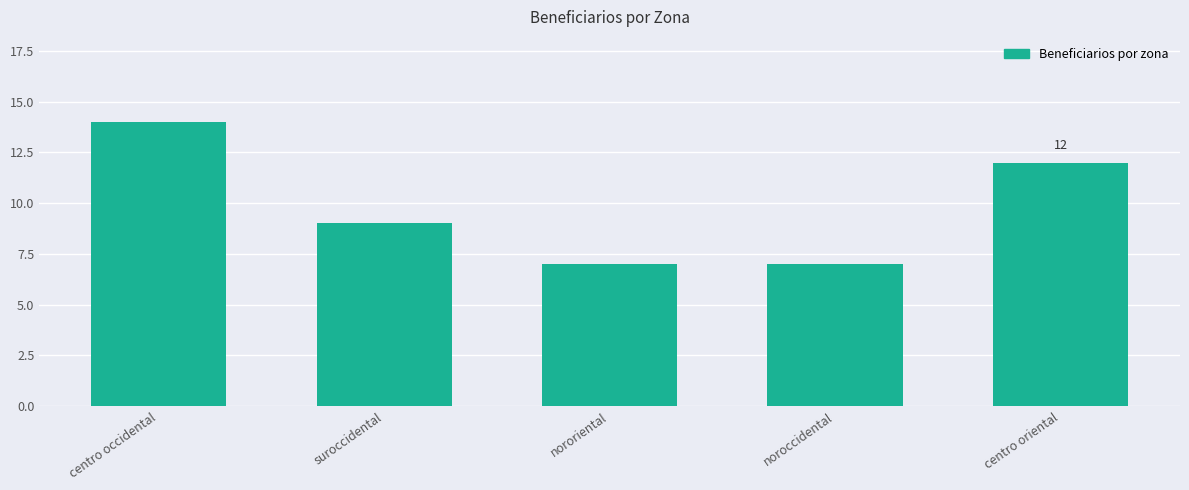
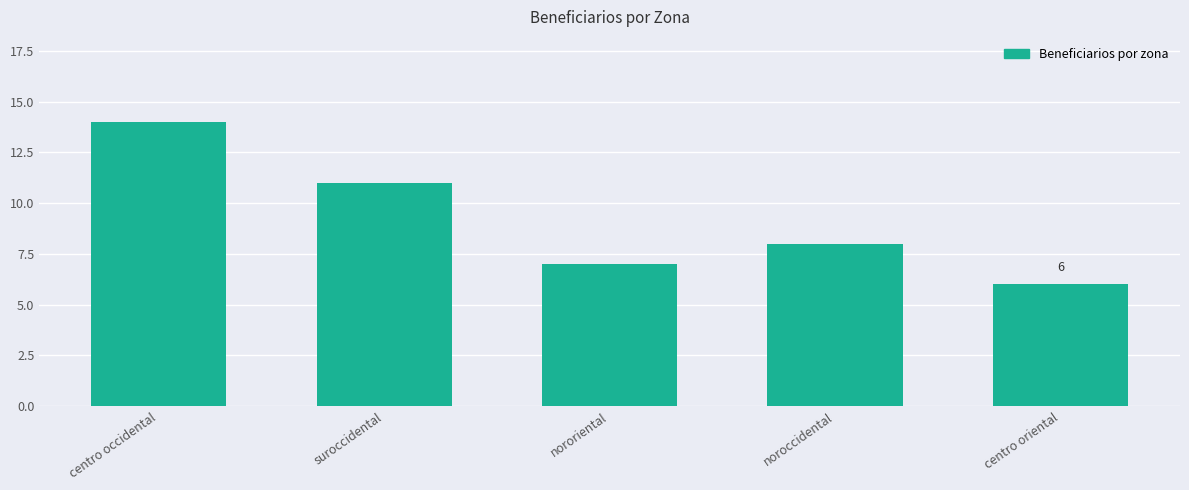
suroccidental: 9 -> 11
noroccidental: 7 -> 8
centro oriental: 12 -> 6
